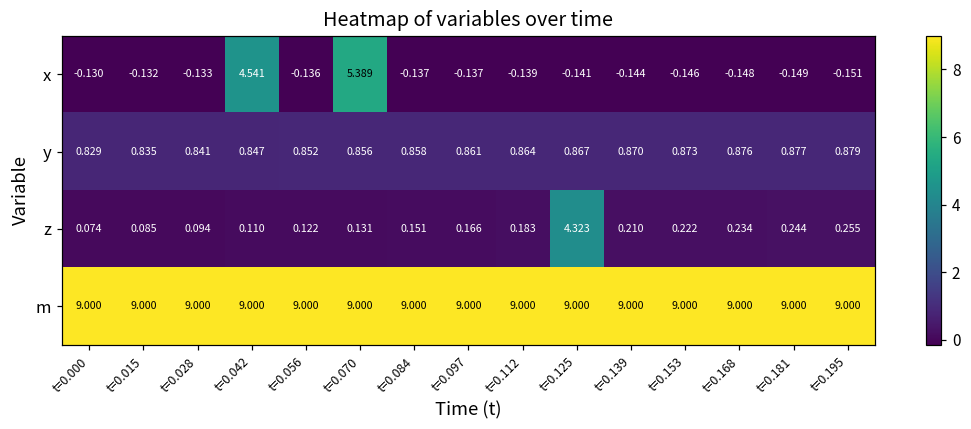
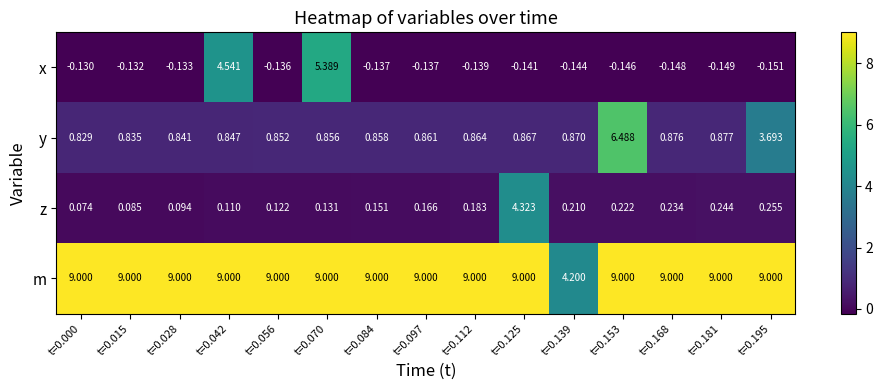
y, t=0.153: 0.873 -> 6.488
y, t=0.195: 0.879 -> 3.693
m, t=0.139: 9.000 -> 4.200
